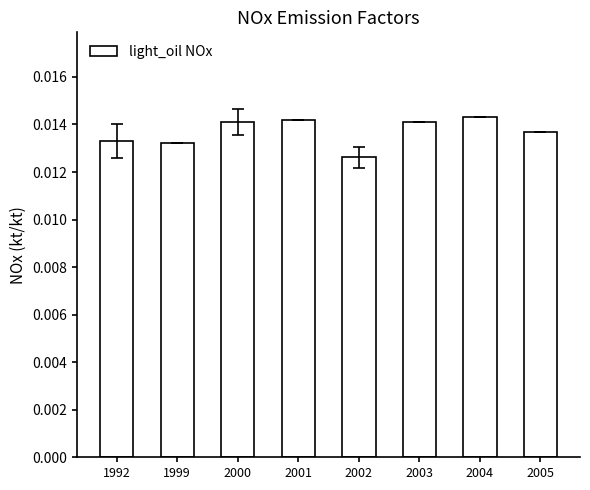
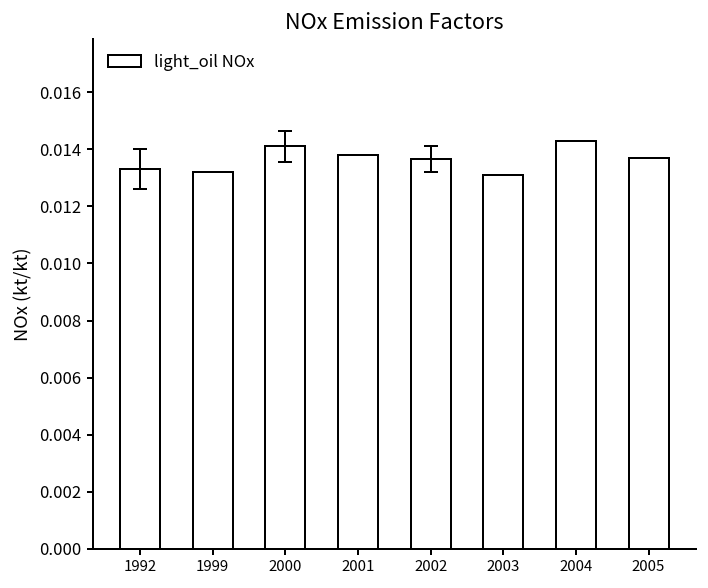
light_oil NOx, 2001: 0.0142 -> 0.0138
light_oil NOx, 2002: 0.0126 -> 0.0137
light_oil NOx, 2003: 0.0141 -> 0.0131
